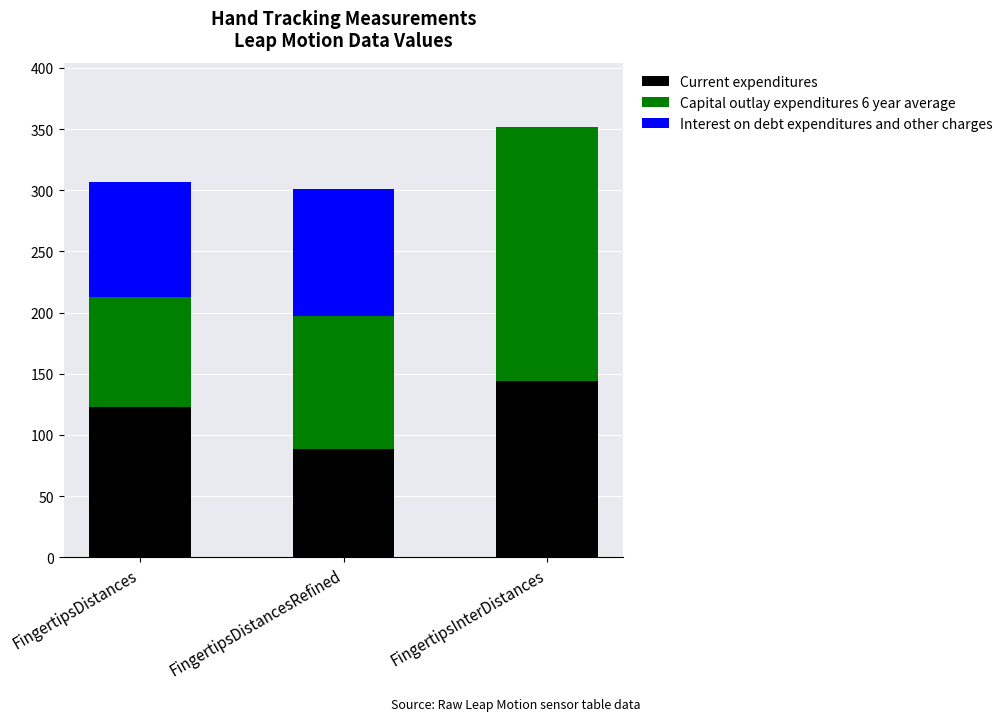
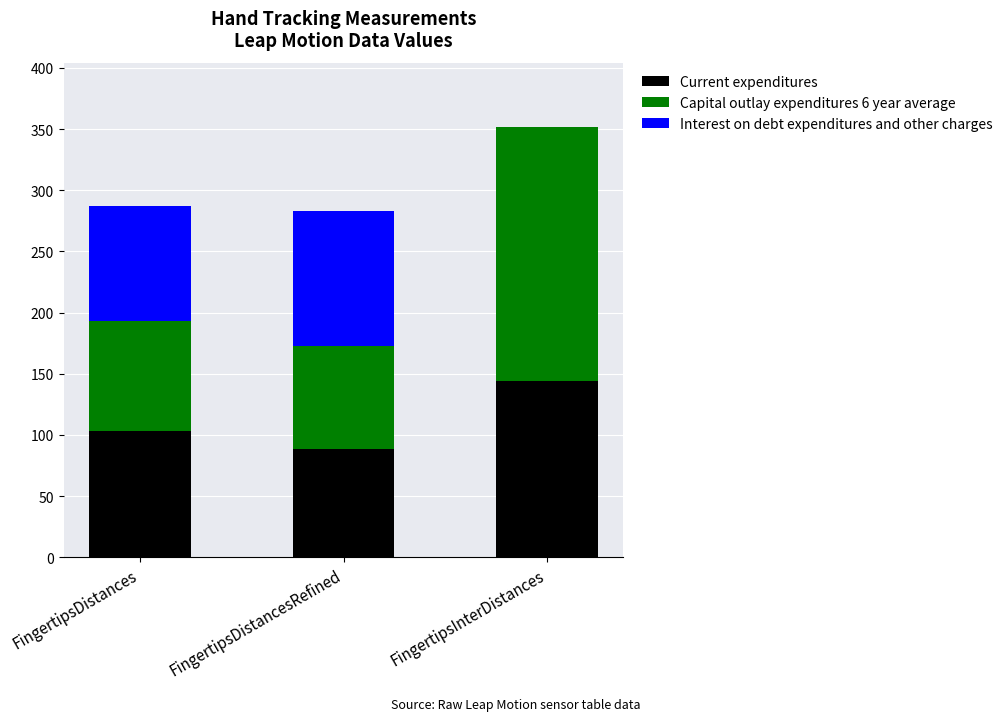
Current expenditures, FingertipsDistances: 123 -> 103
Capital outlay expenditures 6 year average, FingertipsDistancesRefined: 109 -> 84
Interest on debt expenditures and other charges, FingertipsDistancesRefined: 104 -> 111
